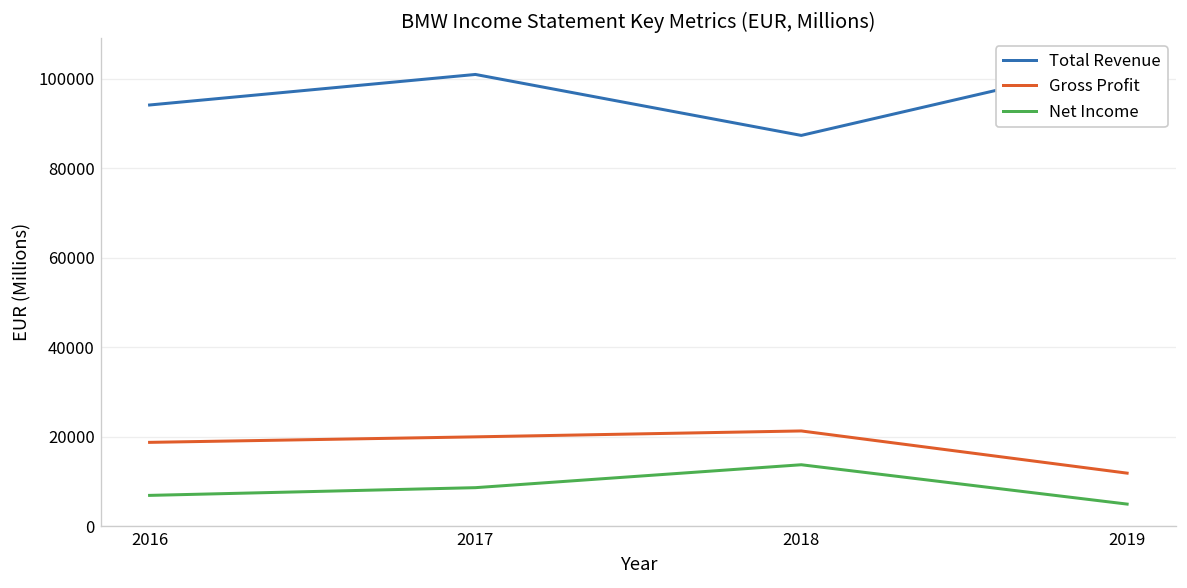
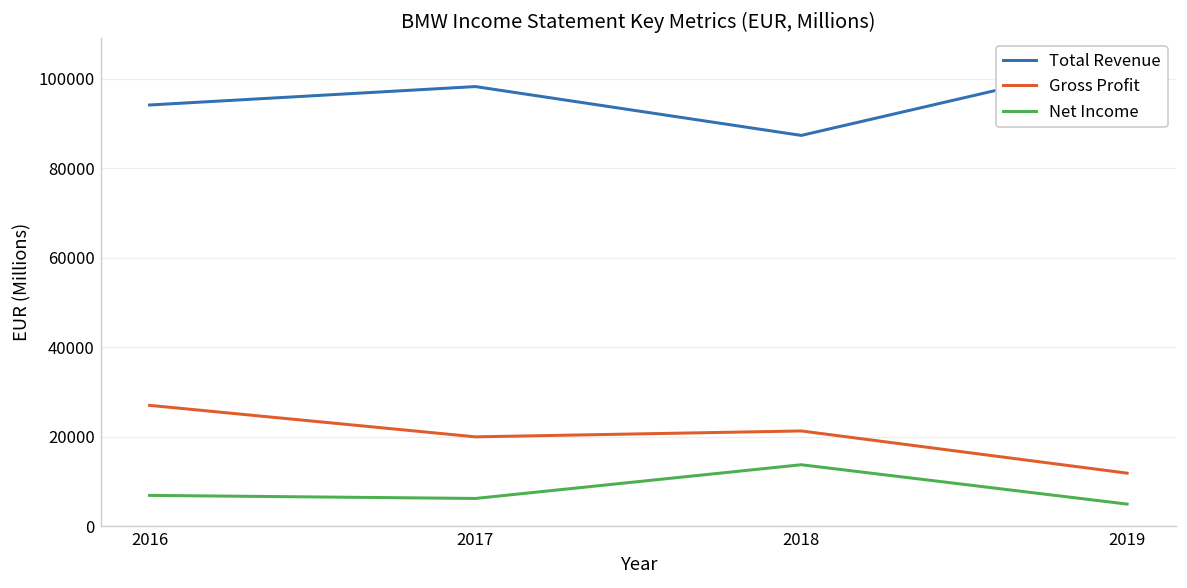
Gross Profit, 2016: 19000 -> 27000
Total Revenue, 2017: 101000 -> 98000
Net Income, 2017: 9000 -> 6000
